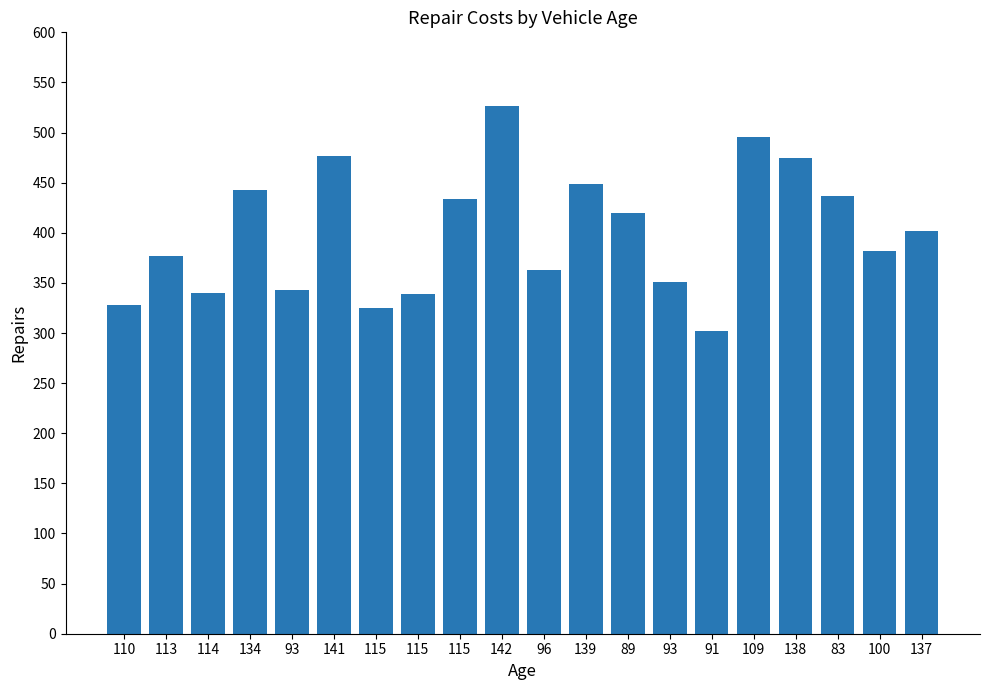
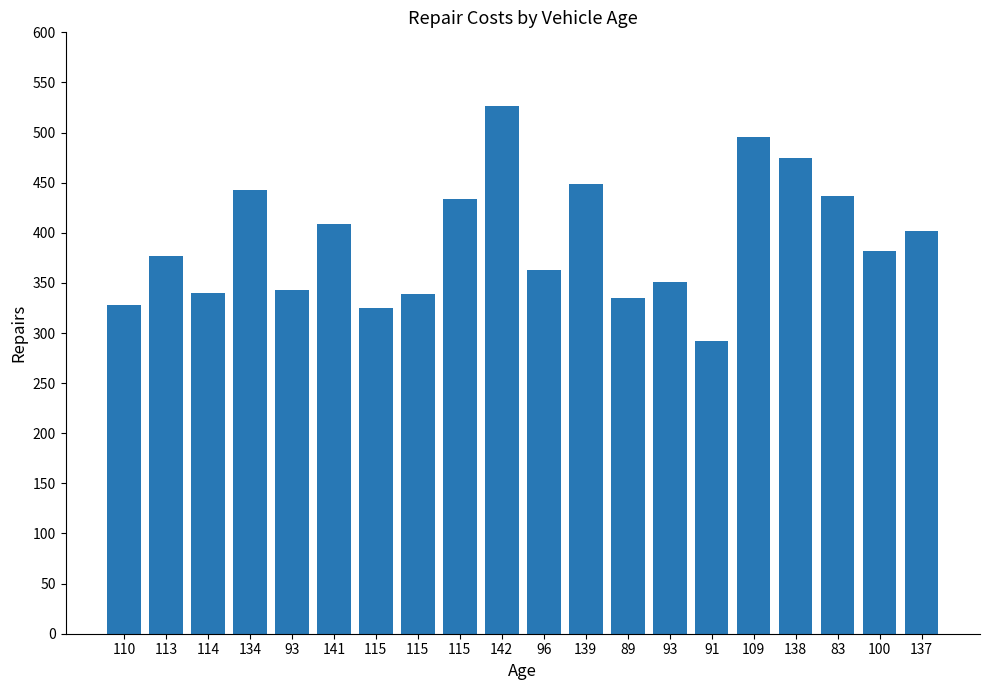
141: 476 -> 409
89: 419 -> 335
91: 302 -> 292
